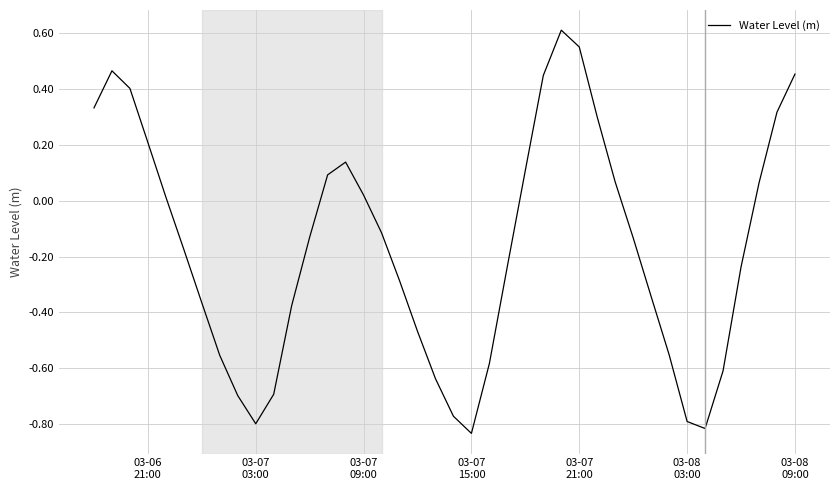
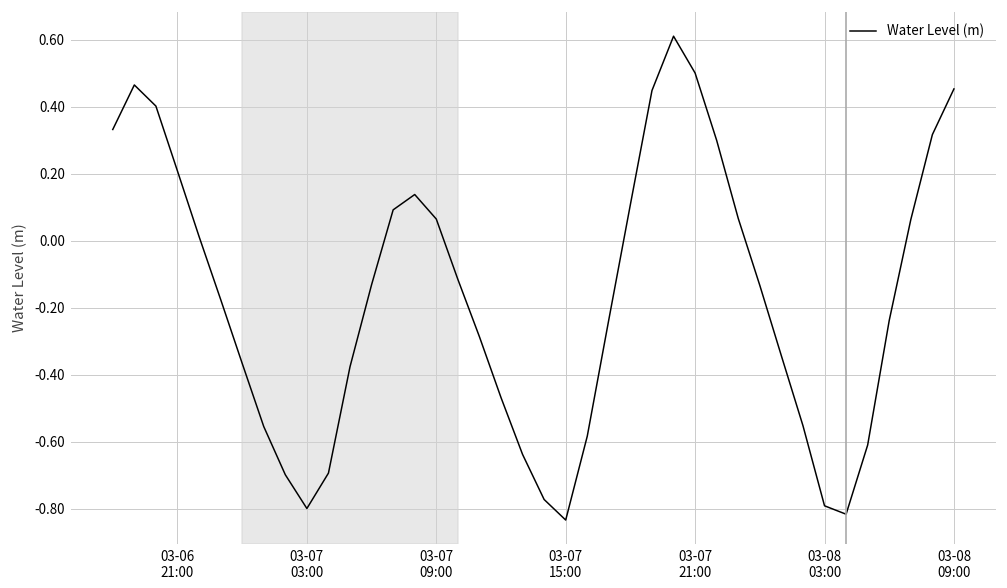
03-07 09:00: 0.02 -> 0.07
03-07 21:00: 0.55 -> 0.50
